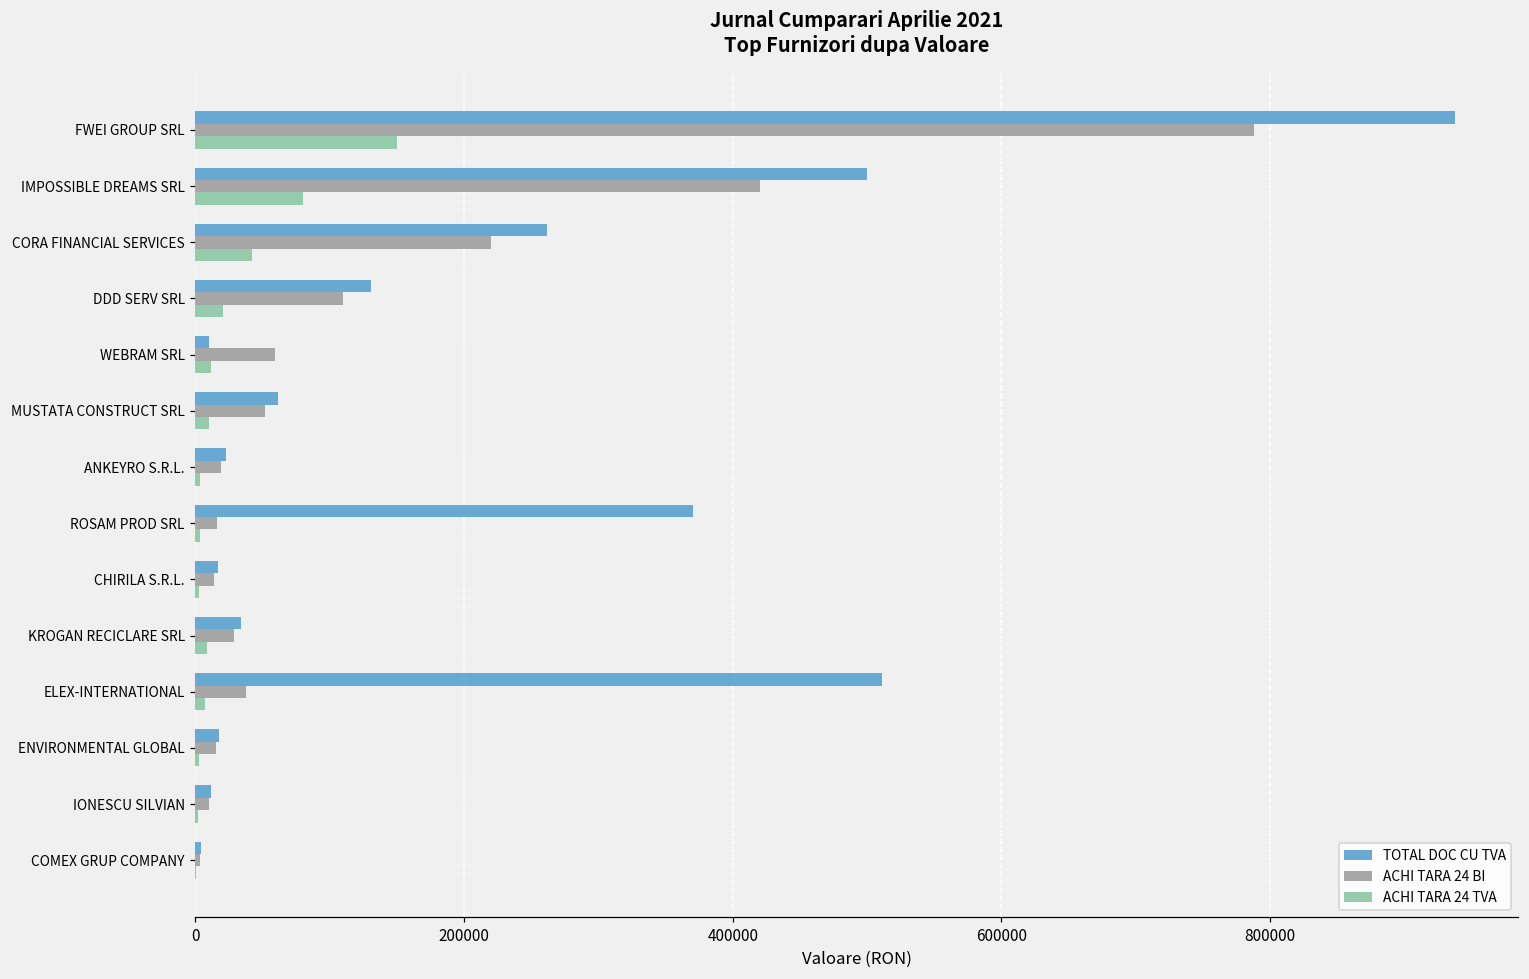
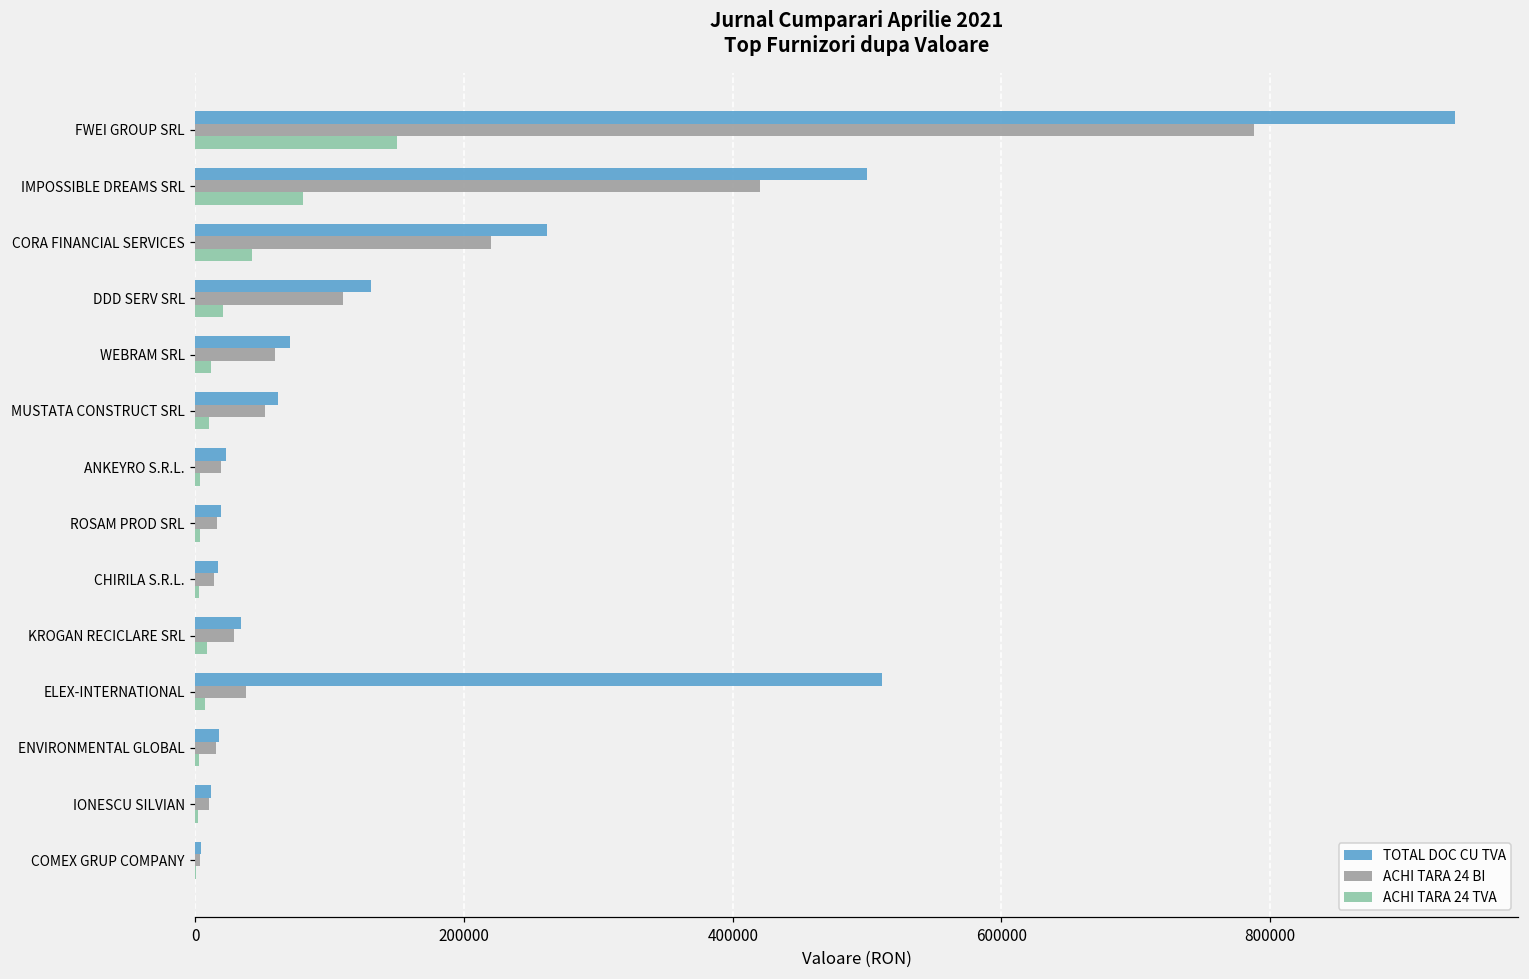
TOTAL DOC CU TVA, WEBRAM SRL: 10000 -> 70000
TOTAL DOC CU TVA, ROSAM PROD SRL: 370000 -> 19000
